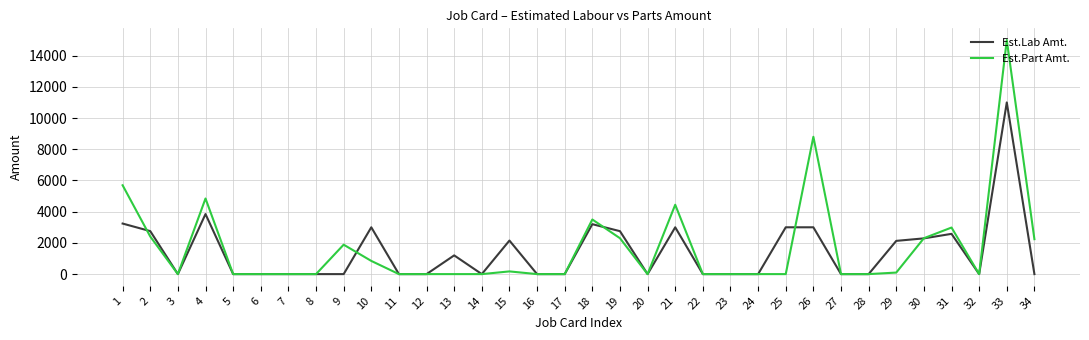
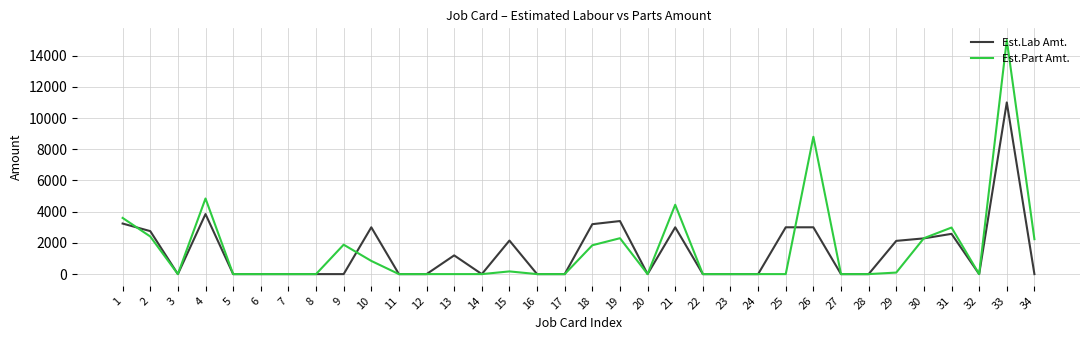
Est.Part Amt., 1: 5700 -> 3600
Est.Part Amt., 18: 3500 -> 1800
Est.Lab Amt., 19: 2800 -> 3400
